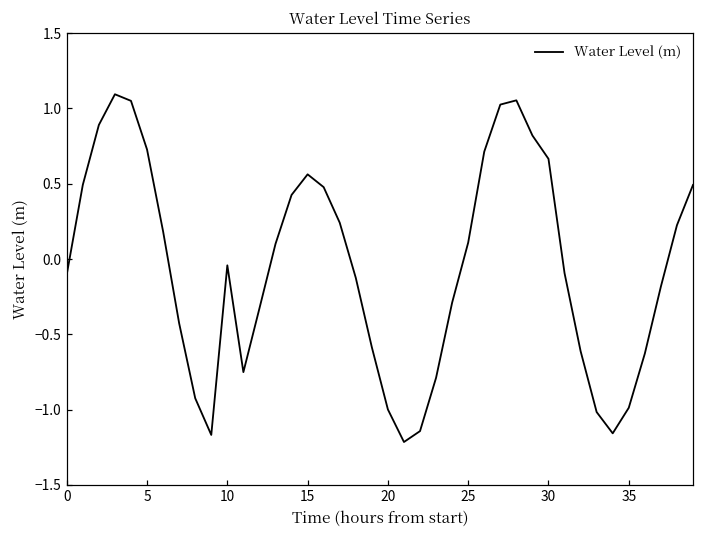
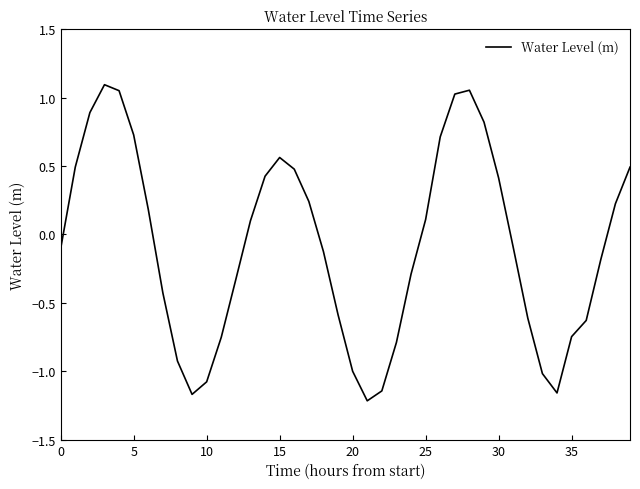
10: -0.04 -> -1.08
30: 0.67 -> 0.41
35: -0.99 -> -0.75
